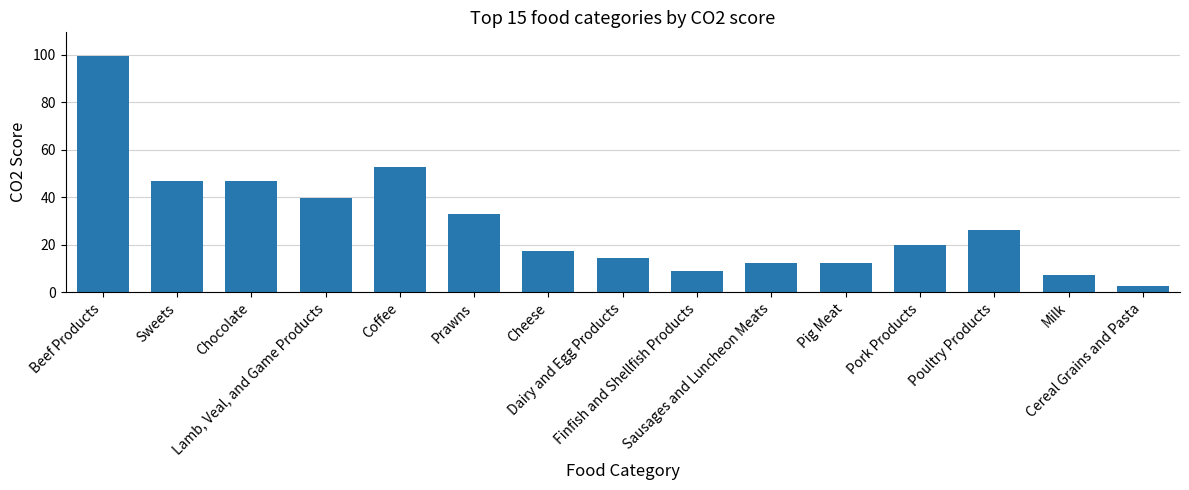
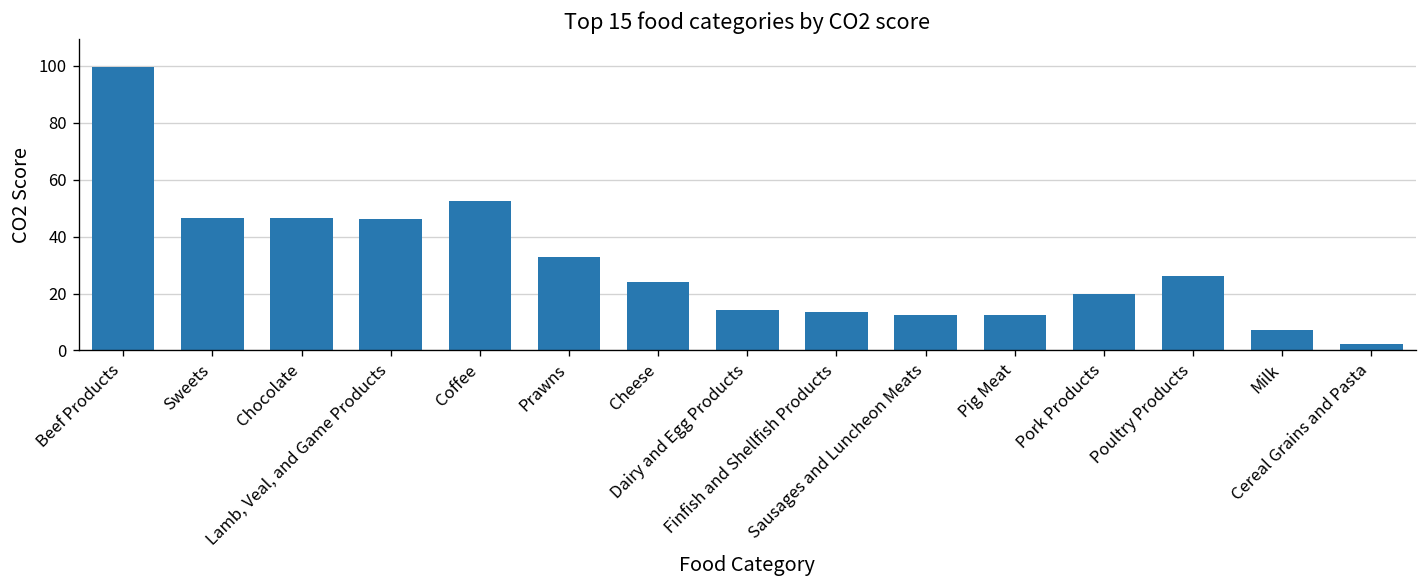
Lamb, Veal, and Game Products: 40 -> 46
Cheese: 17 -> 24
Finfish and Shellfish Products: 9 -> 14
